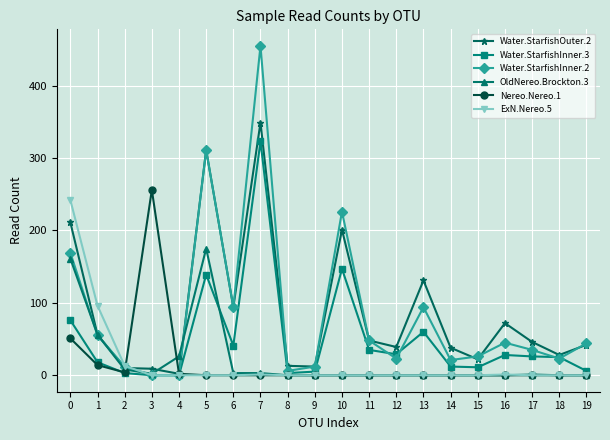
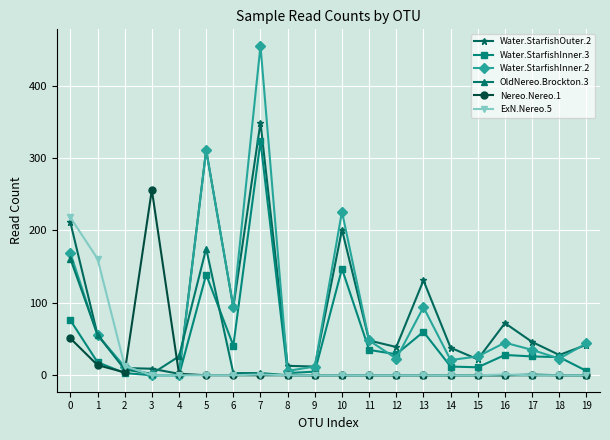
ExN.Nereo.5, 0: 240 -> 220
ExN.Nereo.5, 1: 100 -> 160
